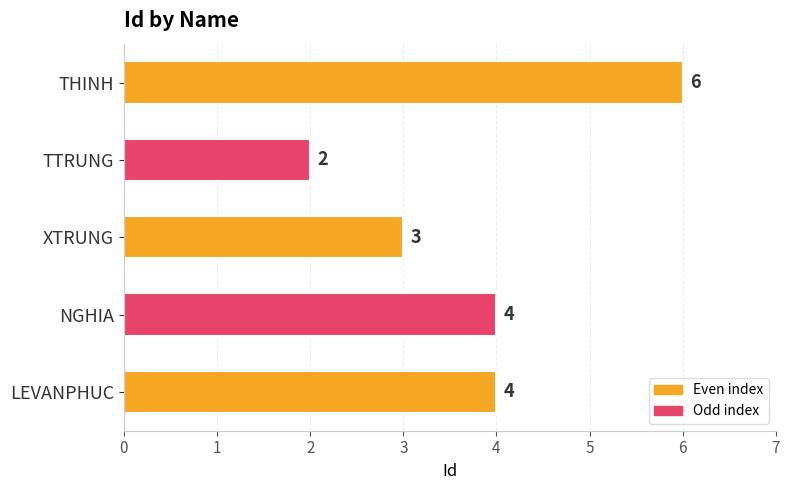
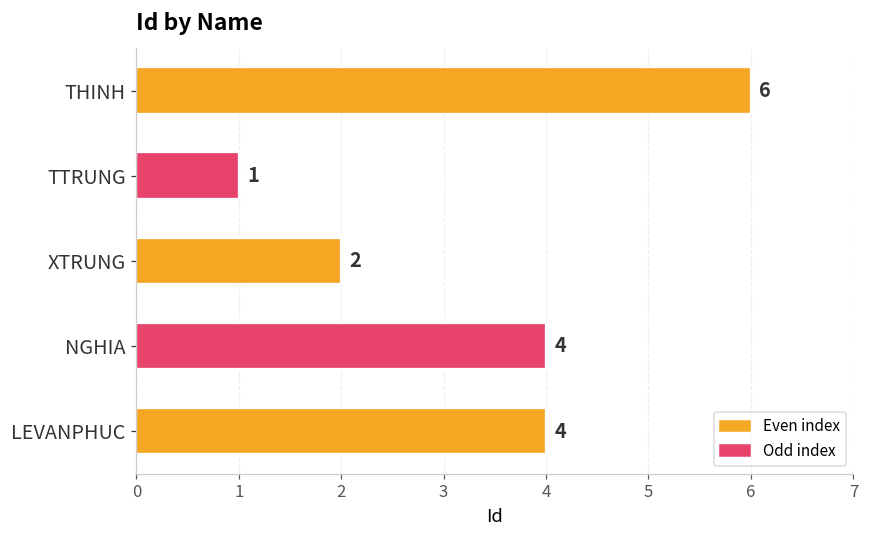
TTRUNG: 2 -> 1
XTRUNG: 3 -> 2
